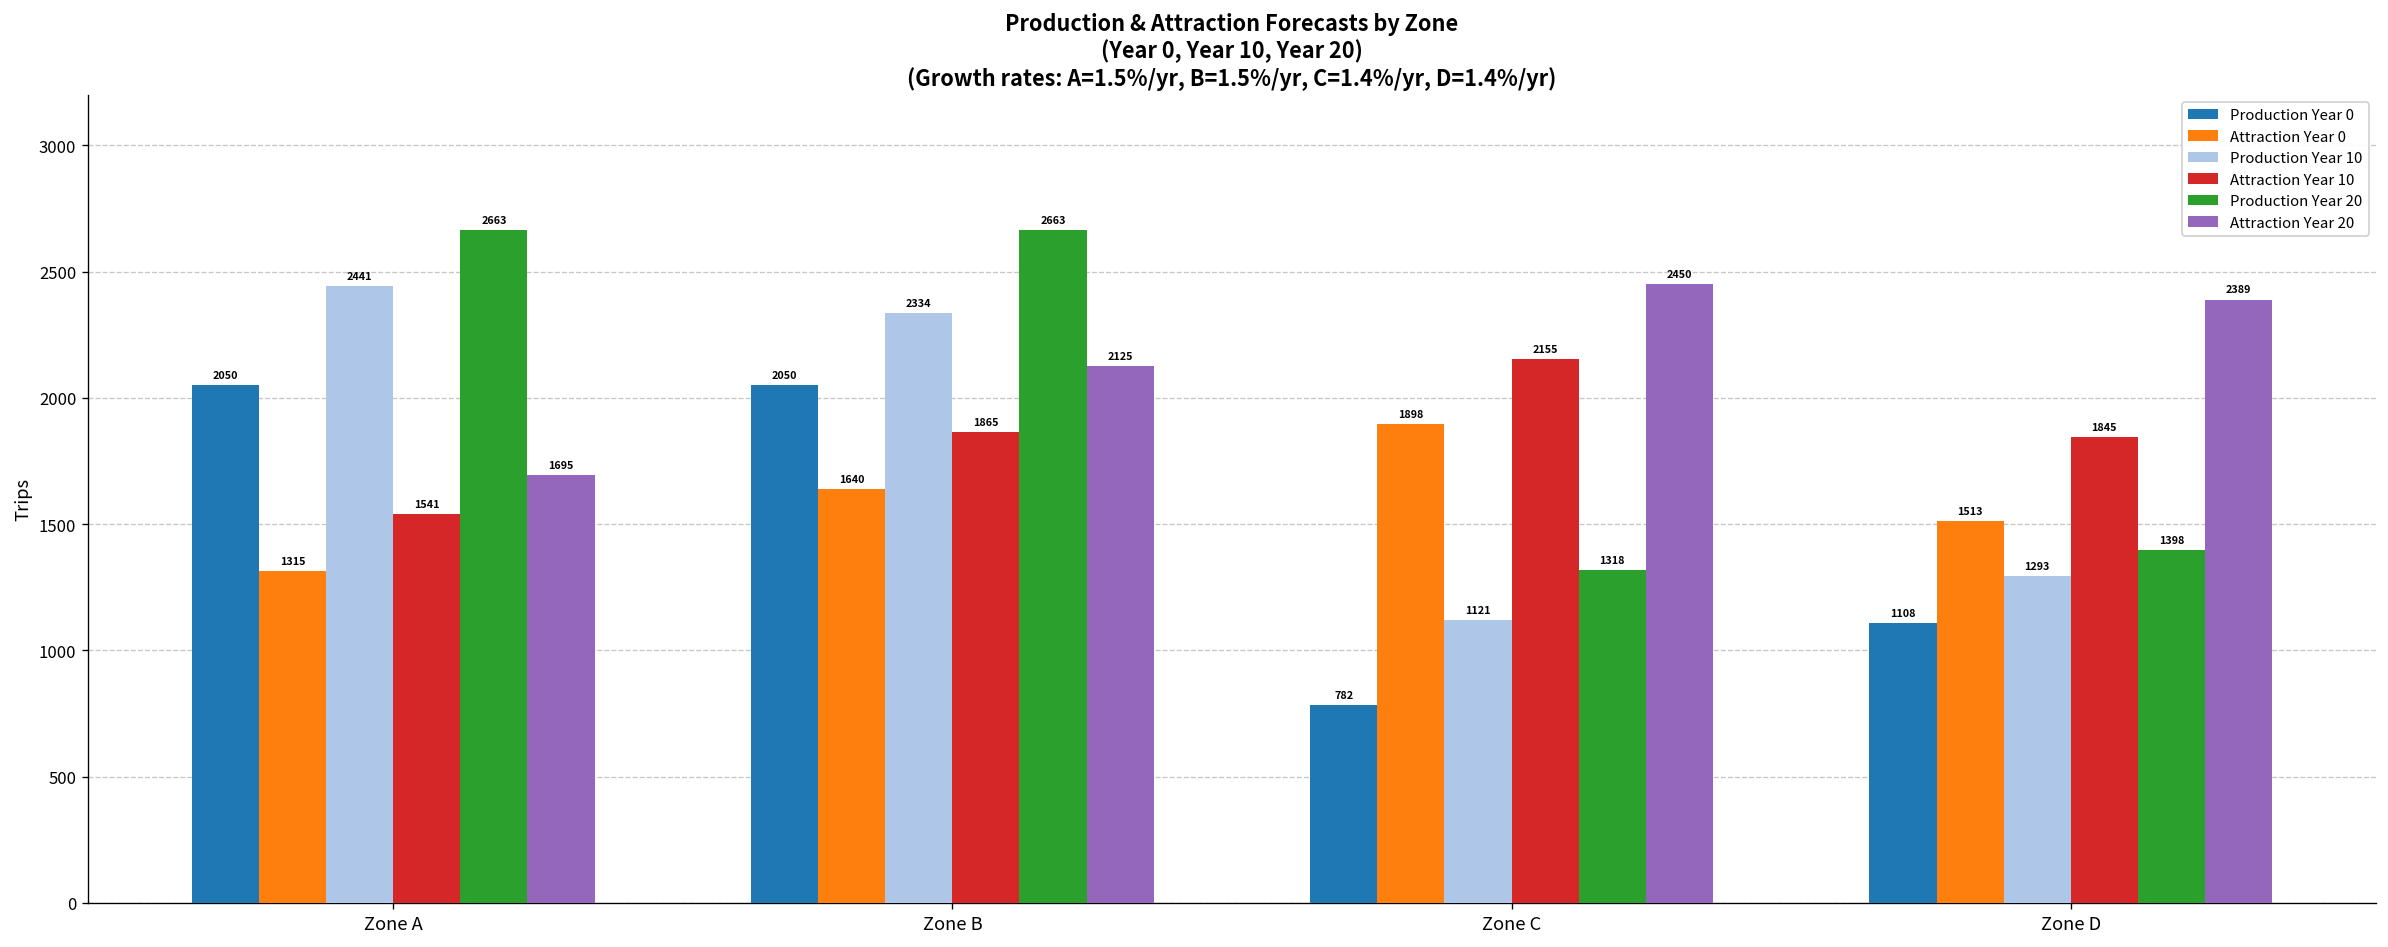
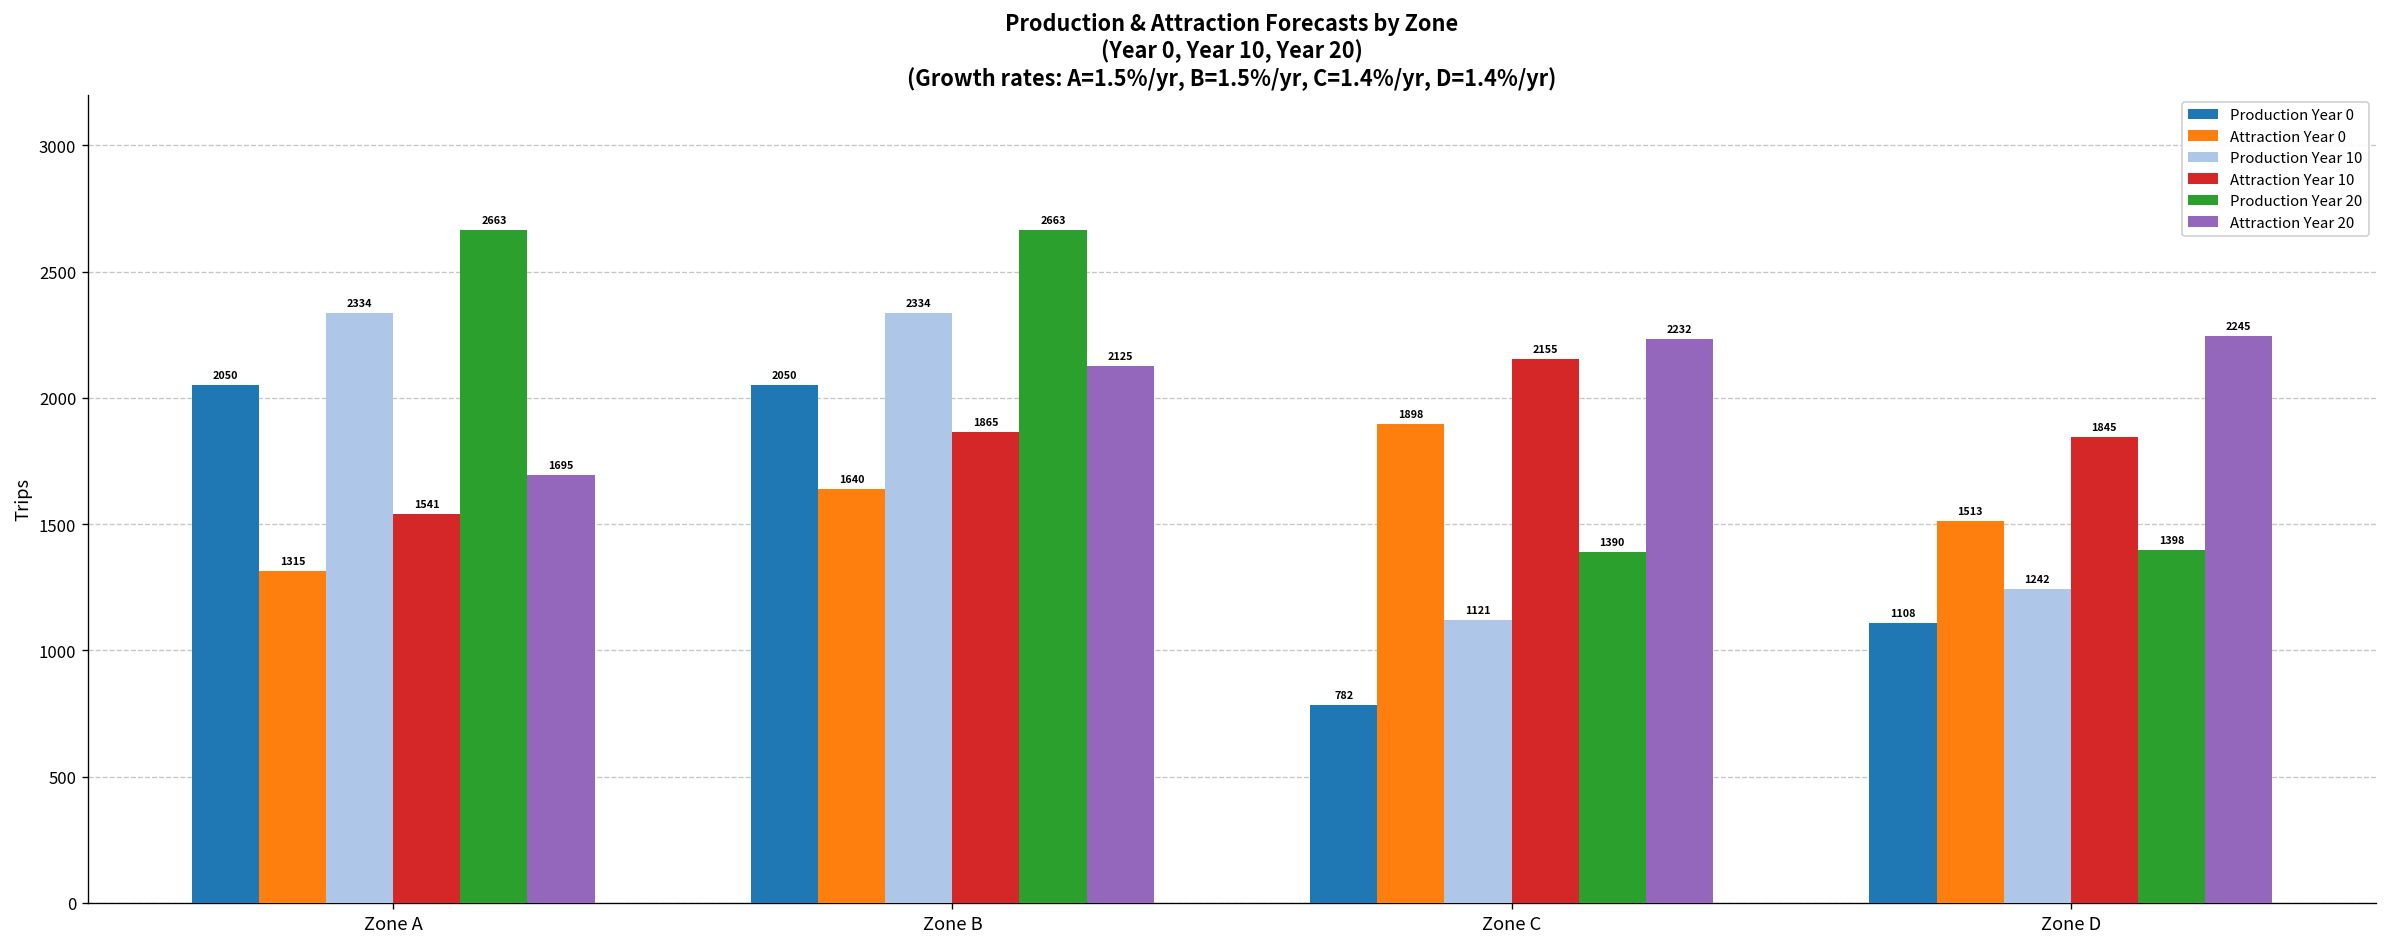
Production Year 10, Zone A: 2441 -> 2334
Production Year 20, Zone C: 1318 -> 1390
Attraction Year 20, Zone C: 2450 -> 2232
Production Year 10, Zone D: 1293 -> 1242
Attraction Year 20, Zone D: 2389 -> 2245
